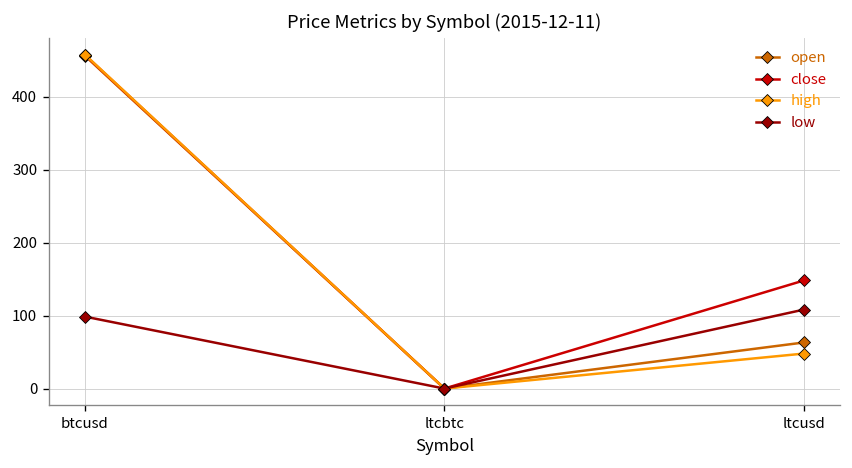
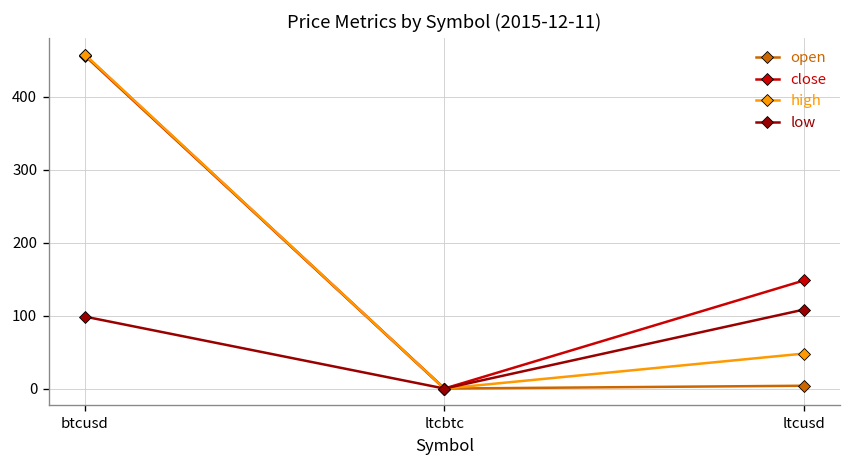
open, ltcusd: 60 -> 0
